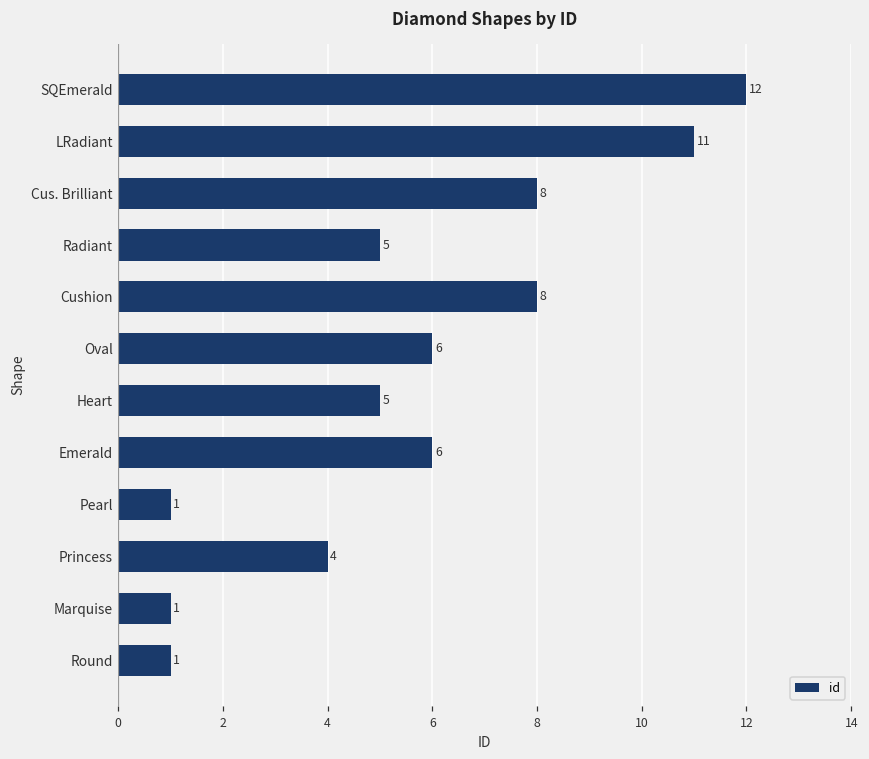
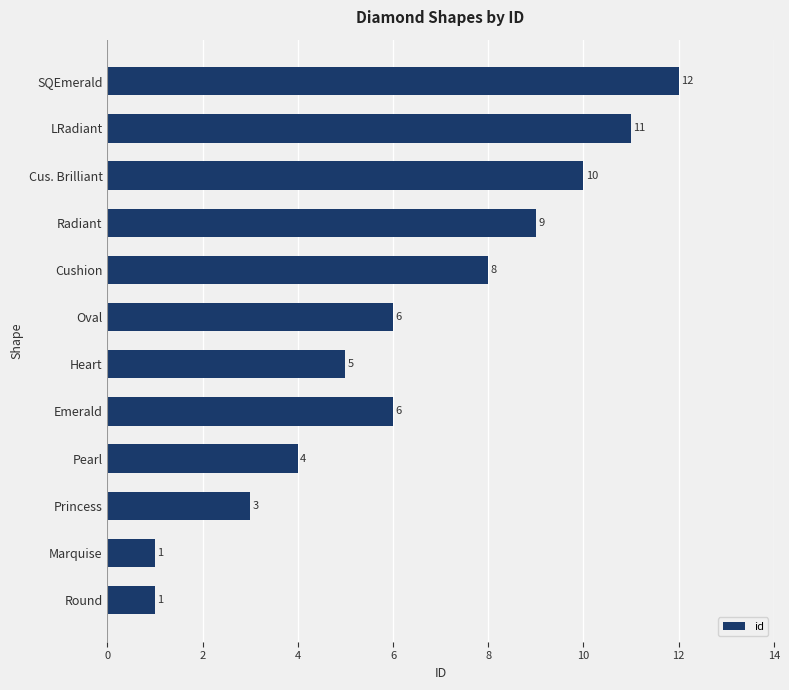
Cus. Brilliant: 8 -> 10
Radiant: 5 -> 9
Pearl: 1 -> 4
Princess: 4 -> 3
